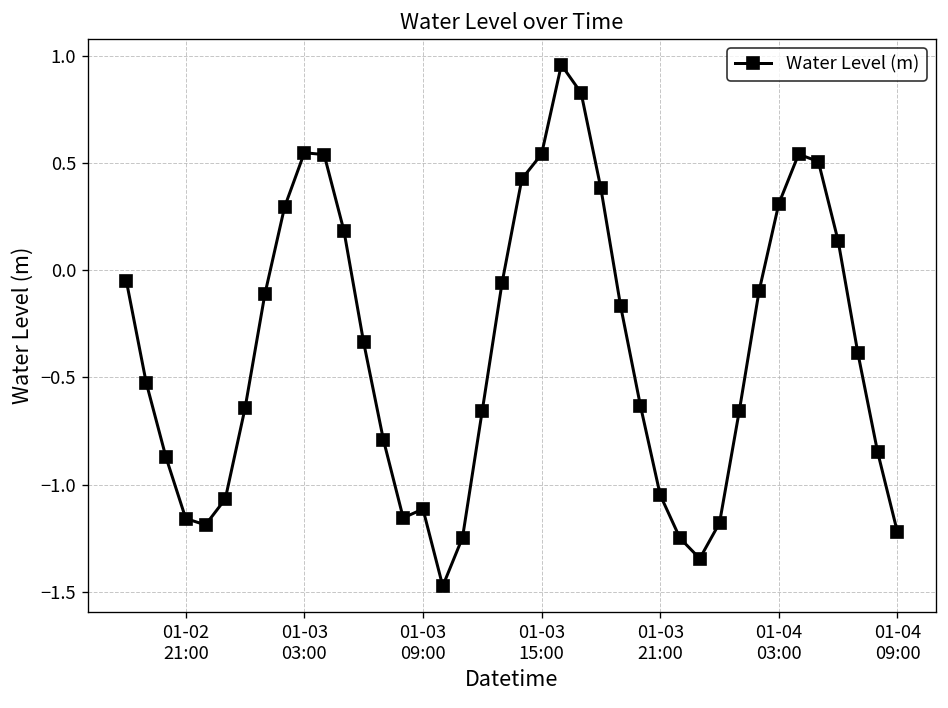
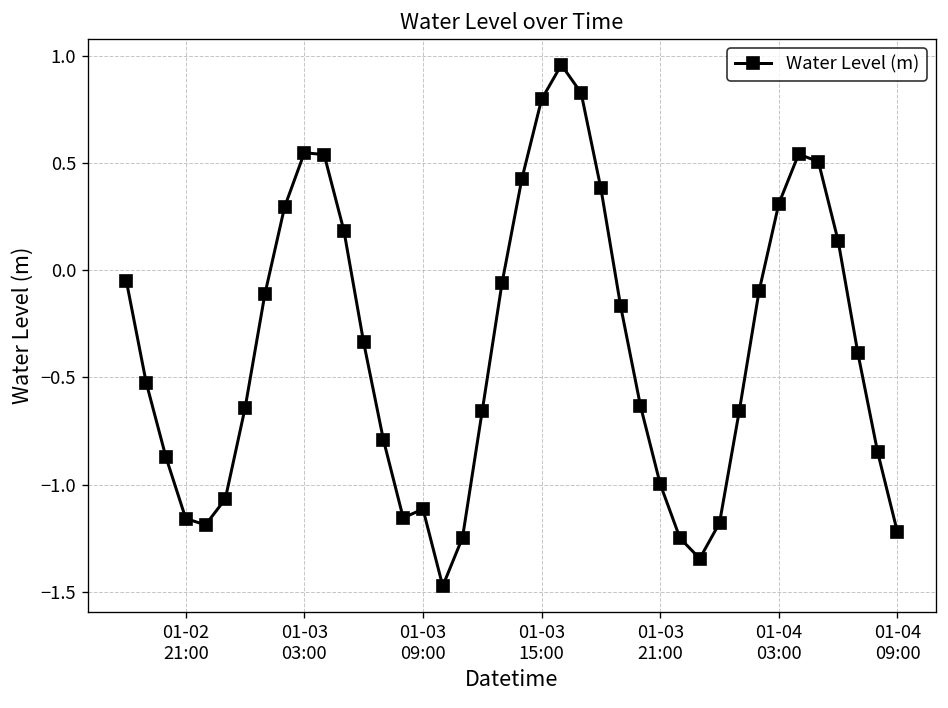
01-03 15:00: 0.54 -> 0.80
01-03 21:00: -1.05 -> -1.00
